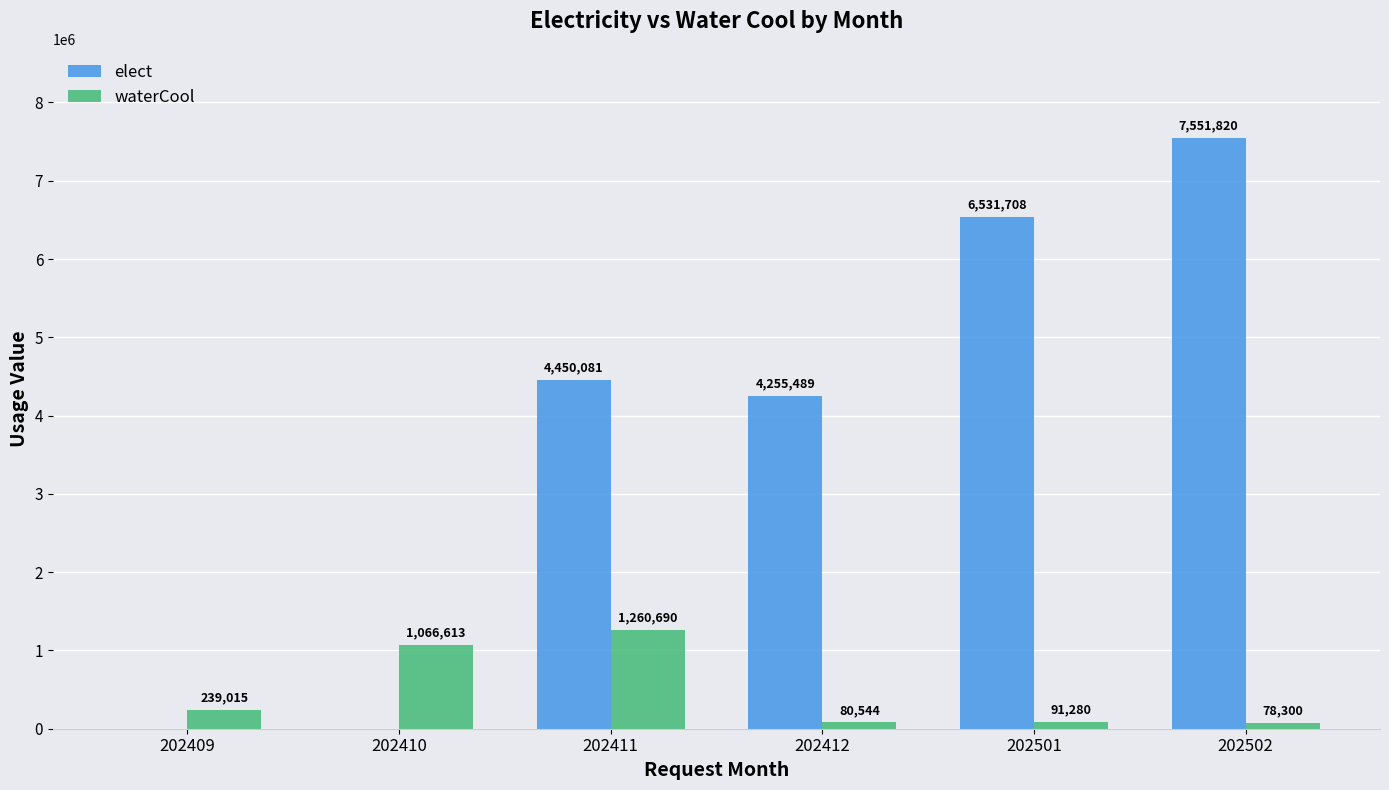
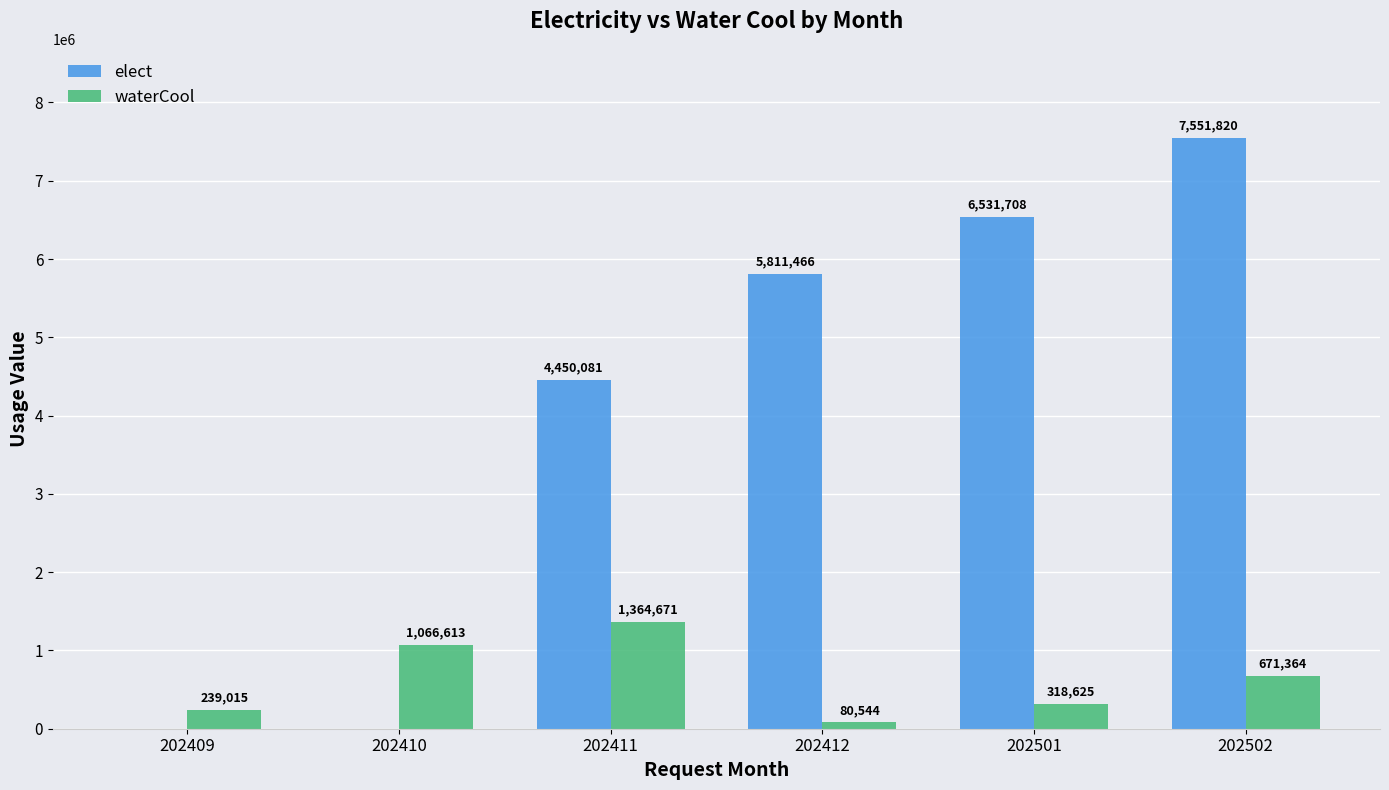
waterCool, 202411: 1,260,690 -> 1,364,671
elect, 202412: 4,255,489 -> 5,811,466
waterCool, 202501: 91,280 -> 318,625
waterCool, 202502: 78,300 -> 671,364
